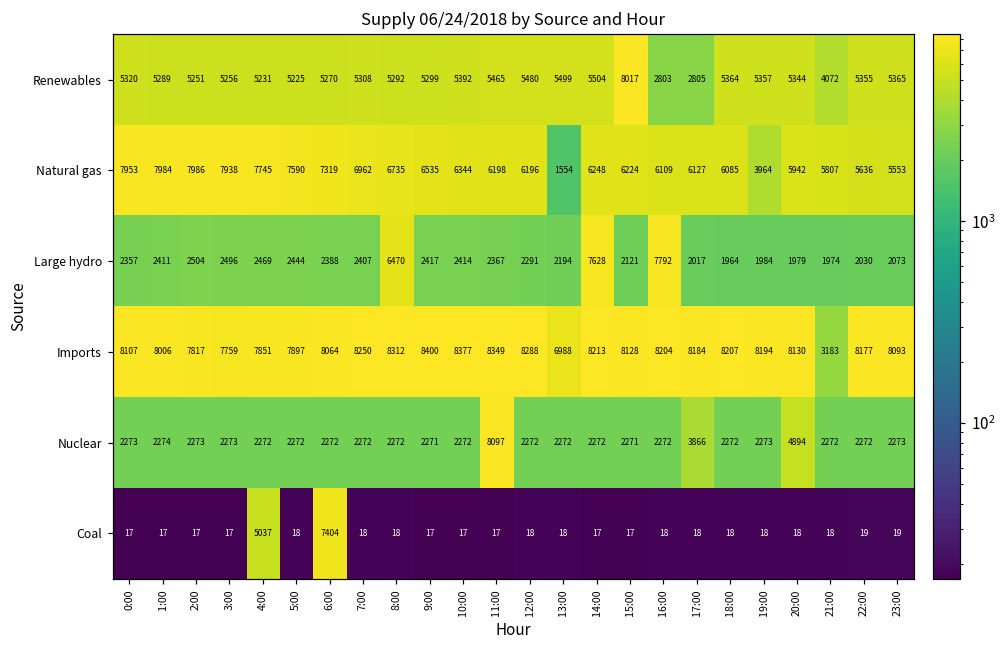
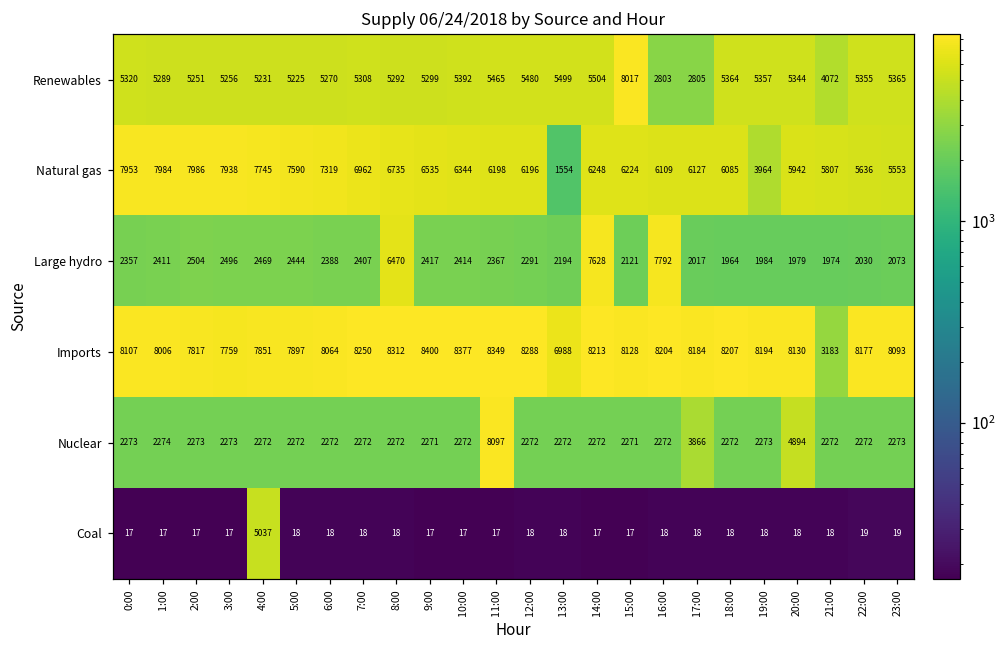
Coal, 6:00: 7404 -> 18
